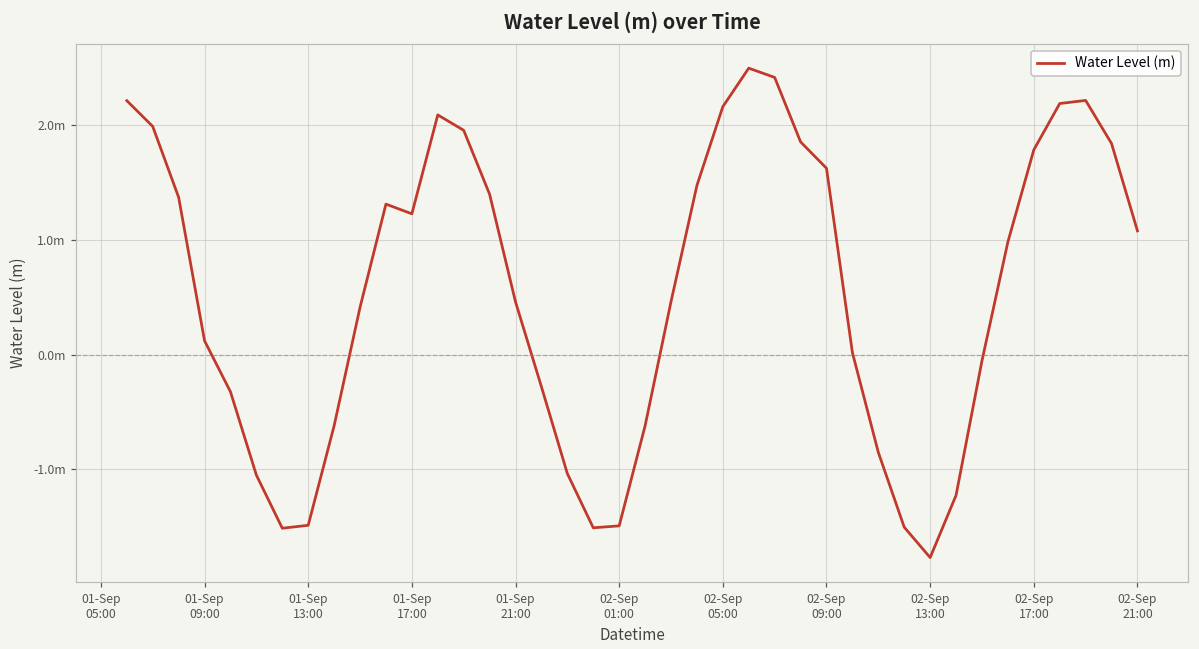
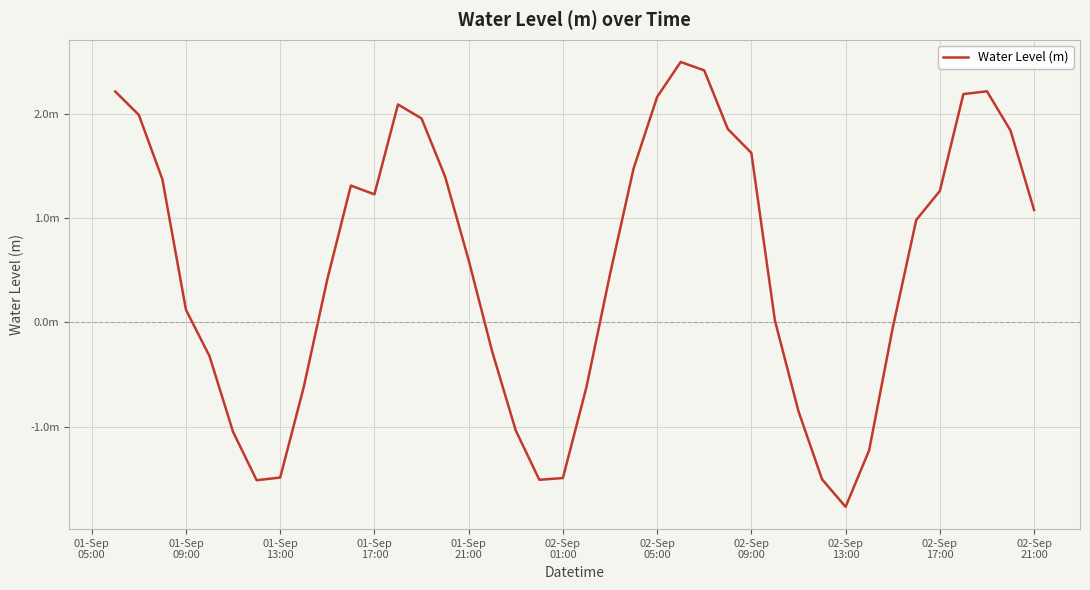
01-Sep 21:00: 0.46m -> 0.60m
02-Sep 17:00: 1.79m -> 1.26m
